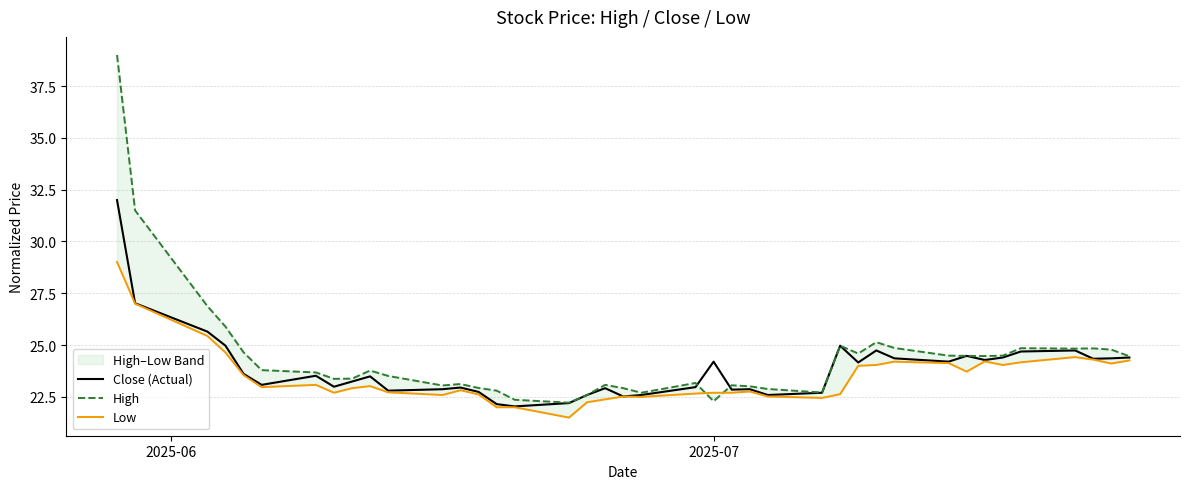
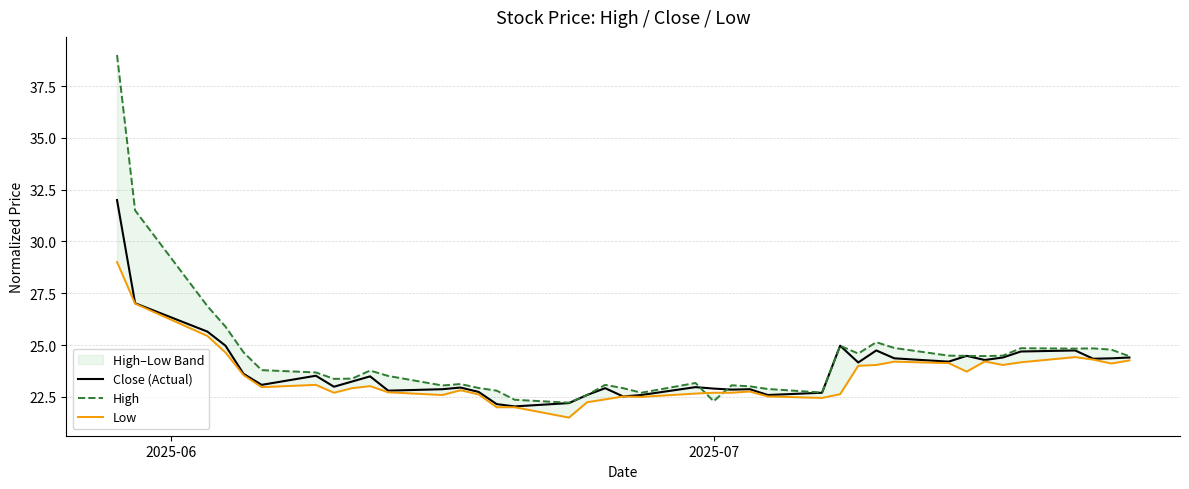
Close (Actual), 2025-07: 24.2 -> 22.9
